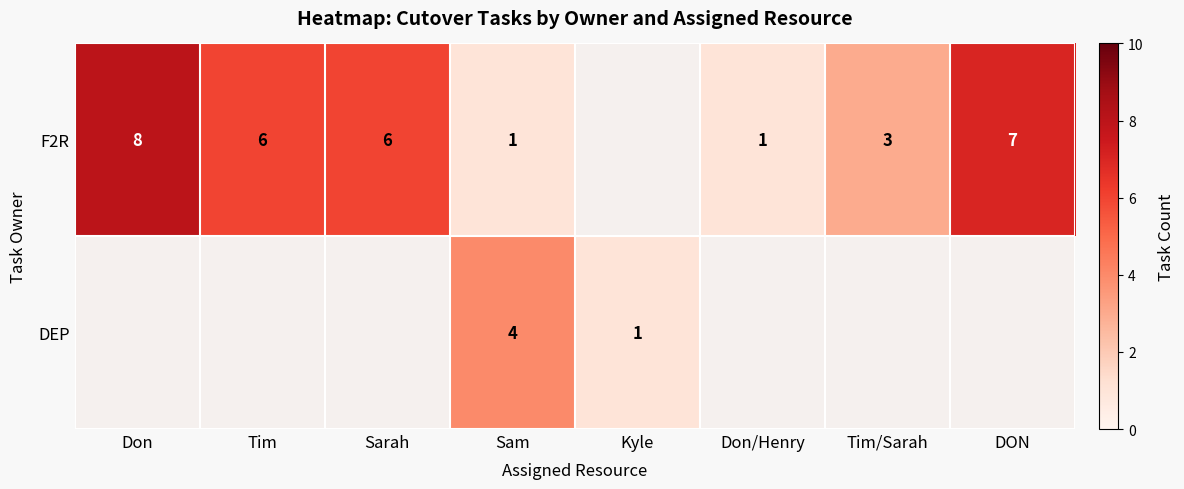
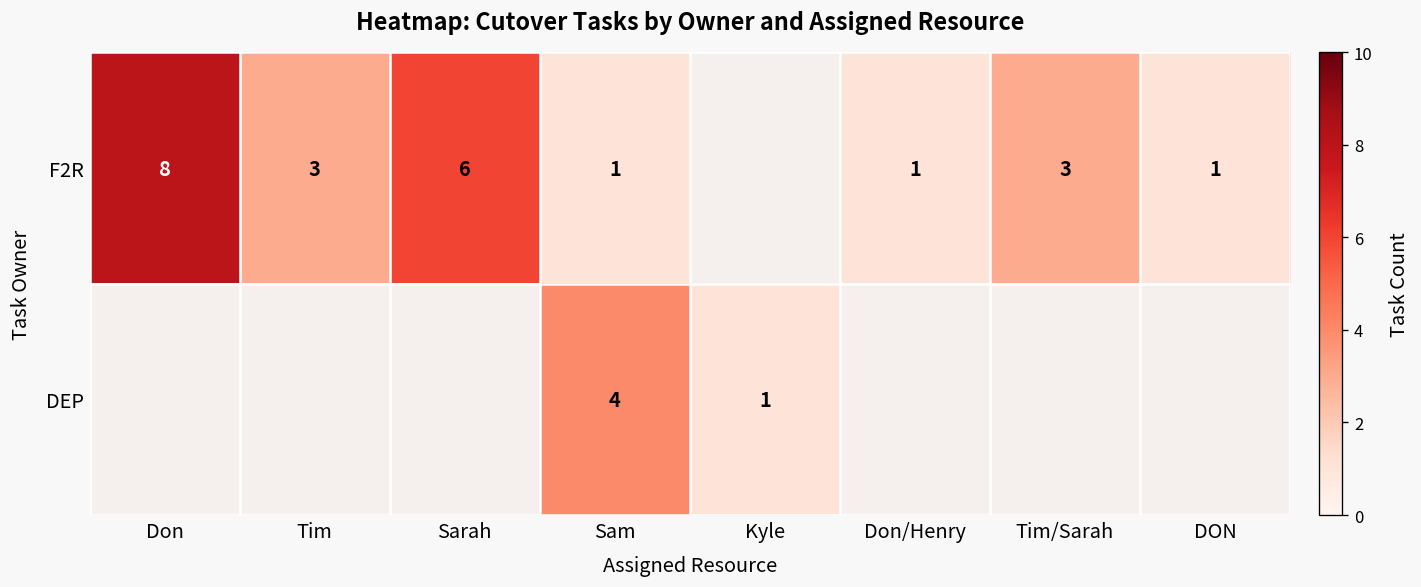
F2R, Tim: 6 -> 3
F2R, DON: 7 -> 1
